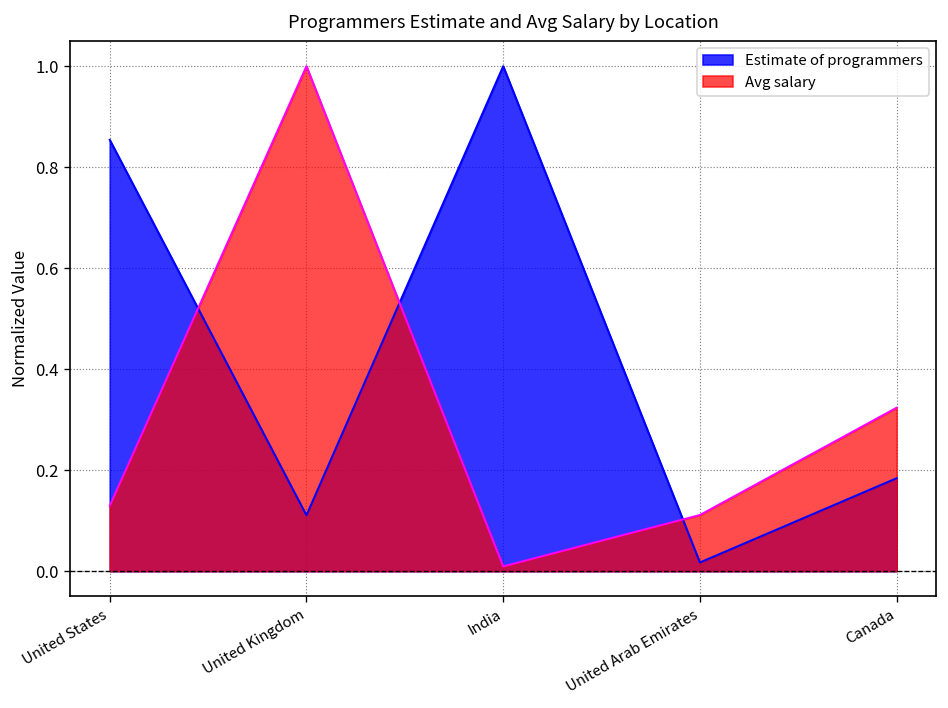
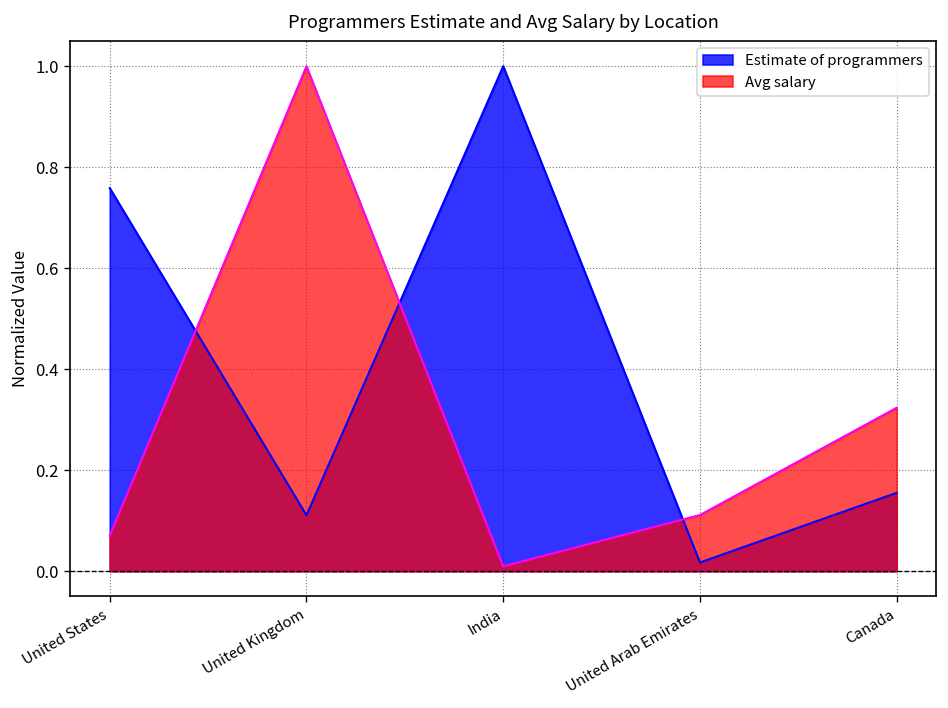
Estimate of programmers, United States: 0.85 -> 0.76
Avg salary, United States: 0.13 -> 0.07
Estimate of programmers, Canada: 0.18 -> 0.16
